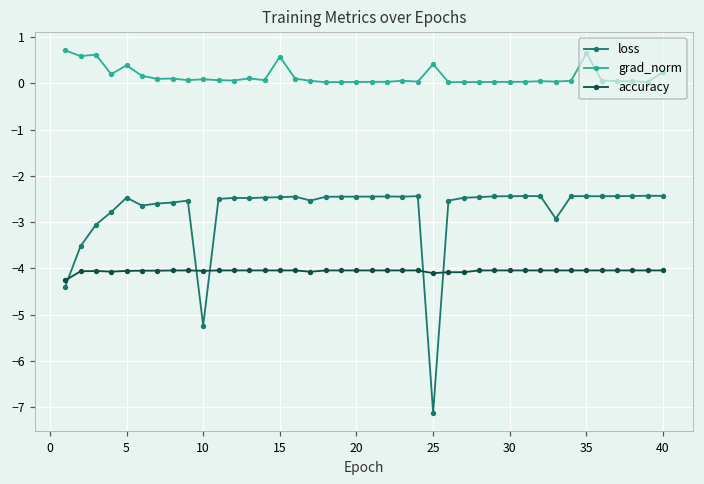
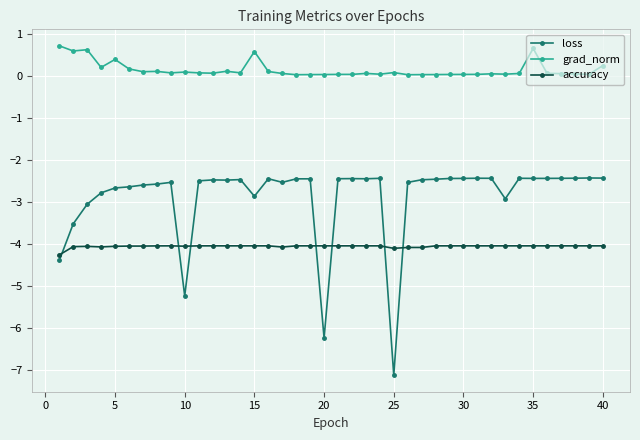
loss, 5: -2.5 -> -2.7
loss, 15: -2.5 -> -2.9
loss, 20: -2.4 -> -6.2
grad_norm, 25: 0.4 -> 0.1
